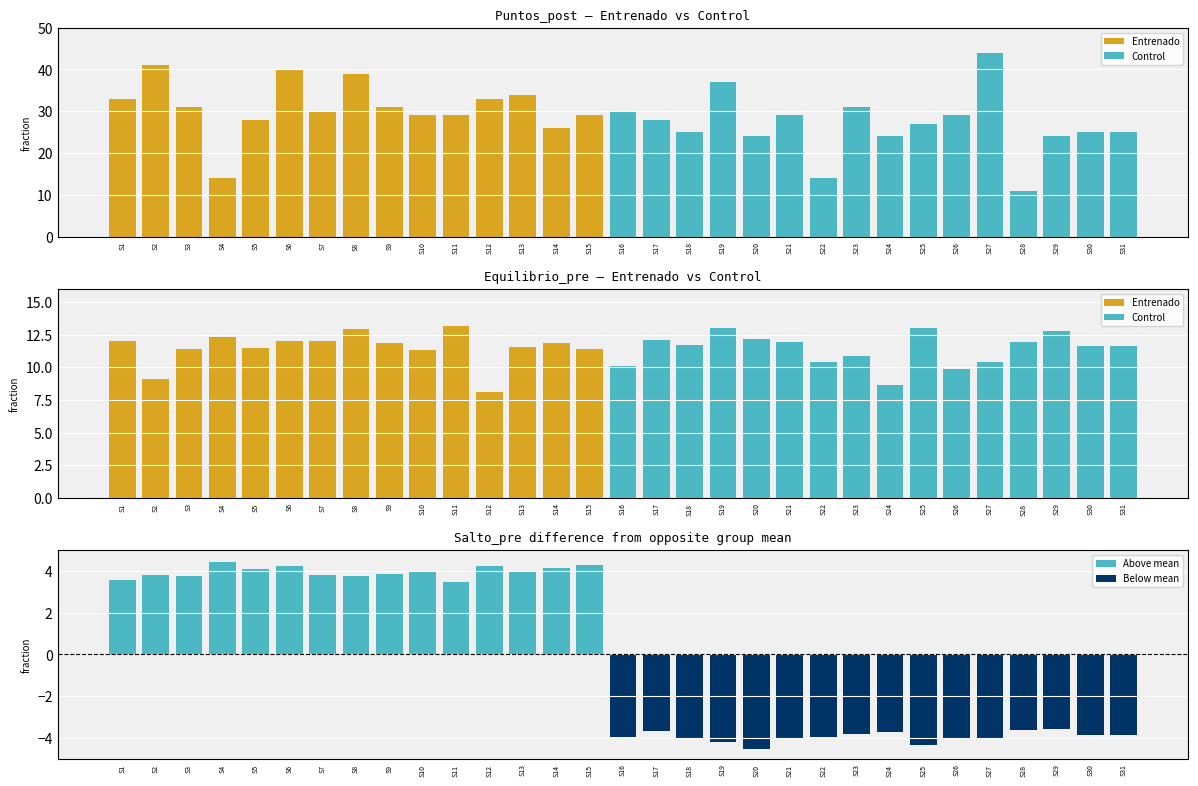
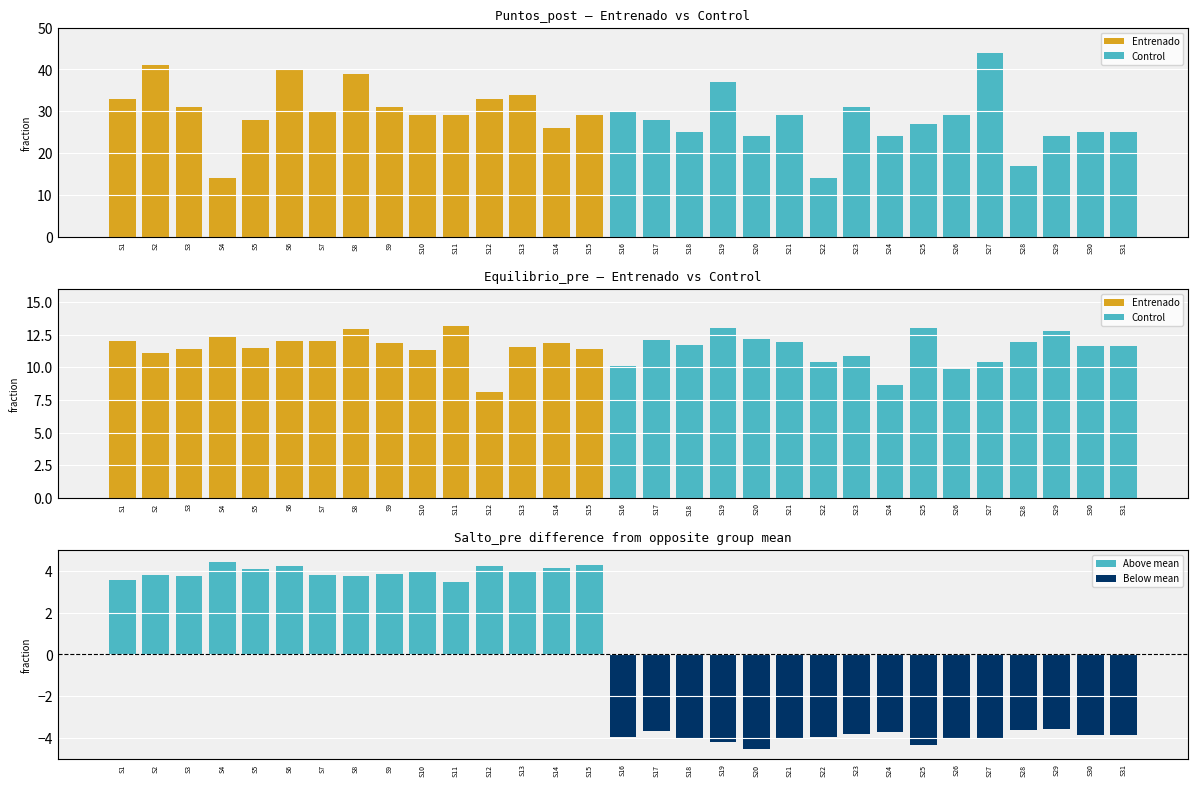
Puntos_post — Entrenado vs Control, S28: 11 -> 17
Equilibrio_pre — Entrenado vs Control, S2: 9.1 -> 11.1
